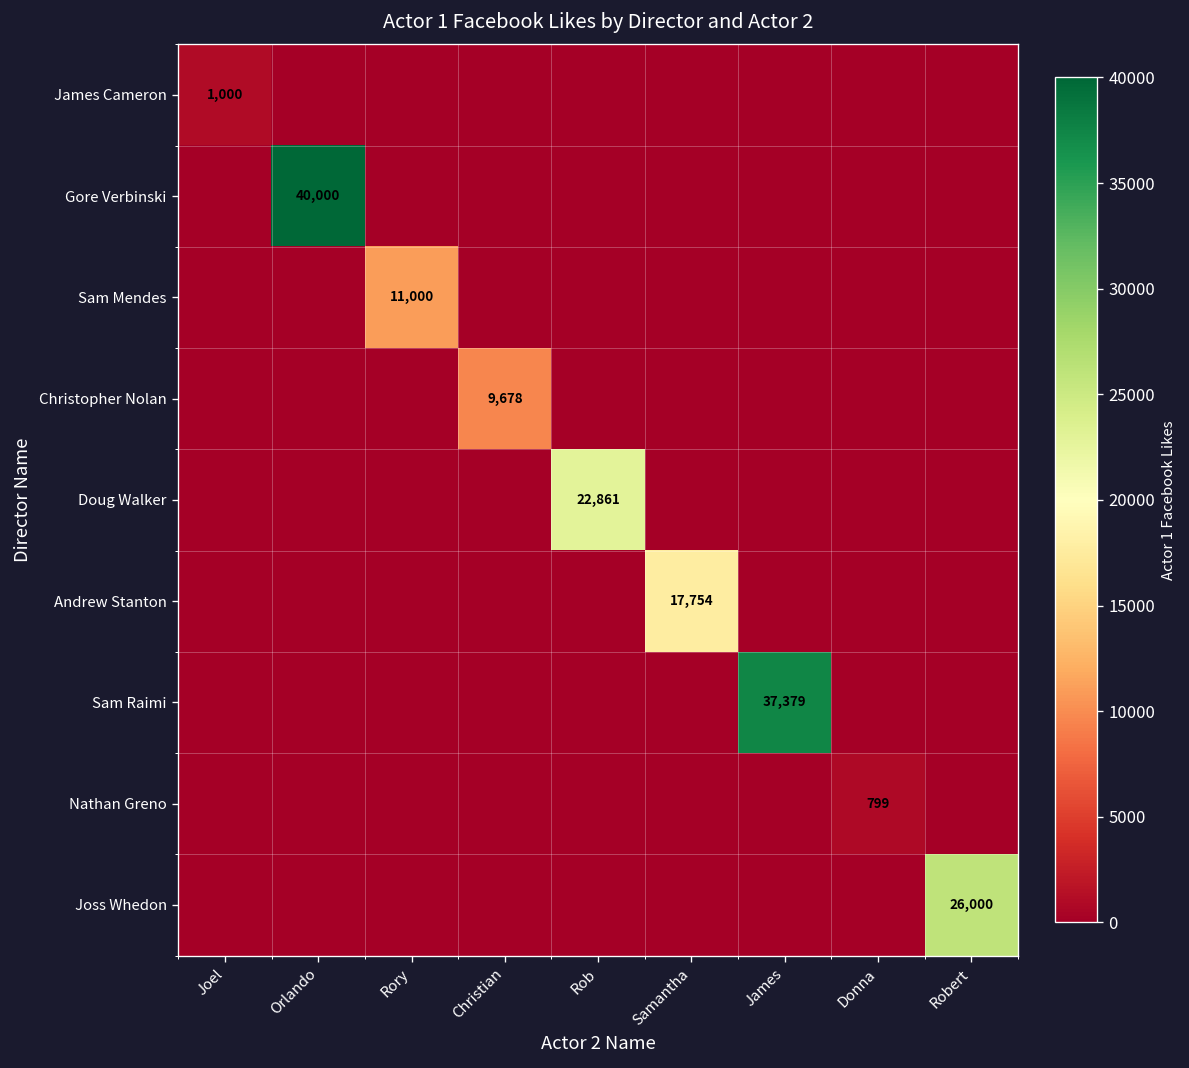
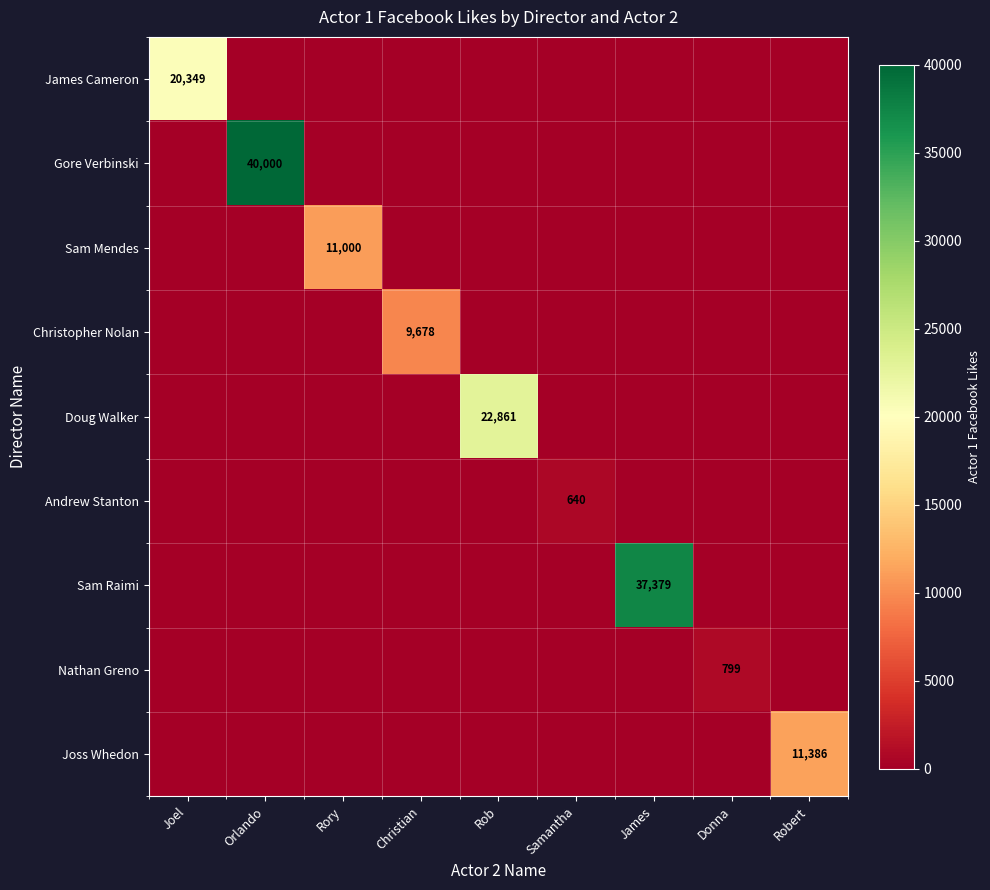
James Cameron, Joel: 1,000 -> 20,349
Andrew Stanton, Samantha: 17,754 -> 640
Joss Whedon, Robert: 26,000 -> 11,386
